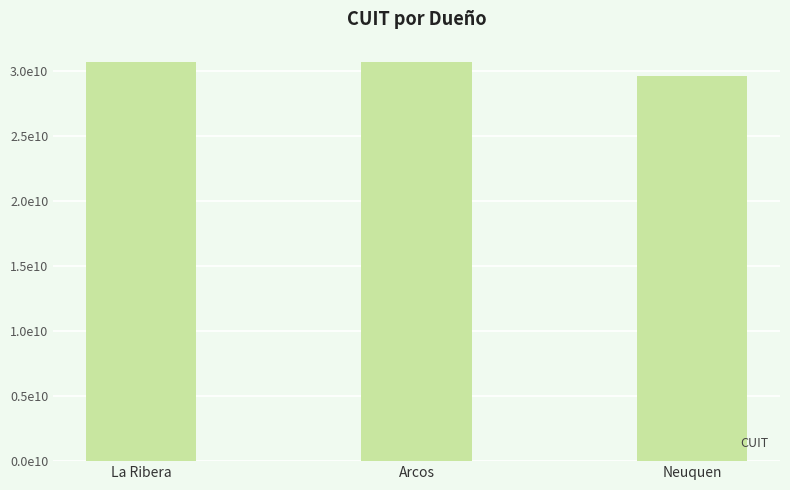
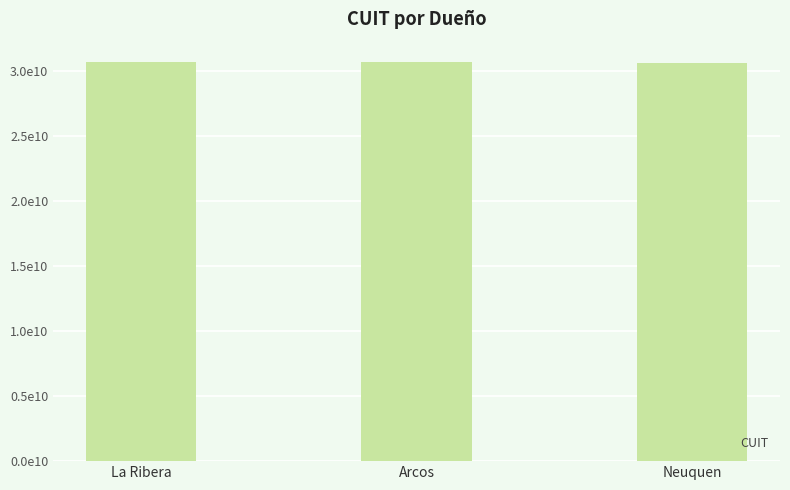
Neuquen: 29600000000 -> 30600000000
